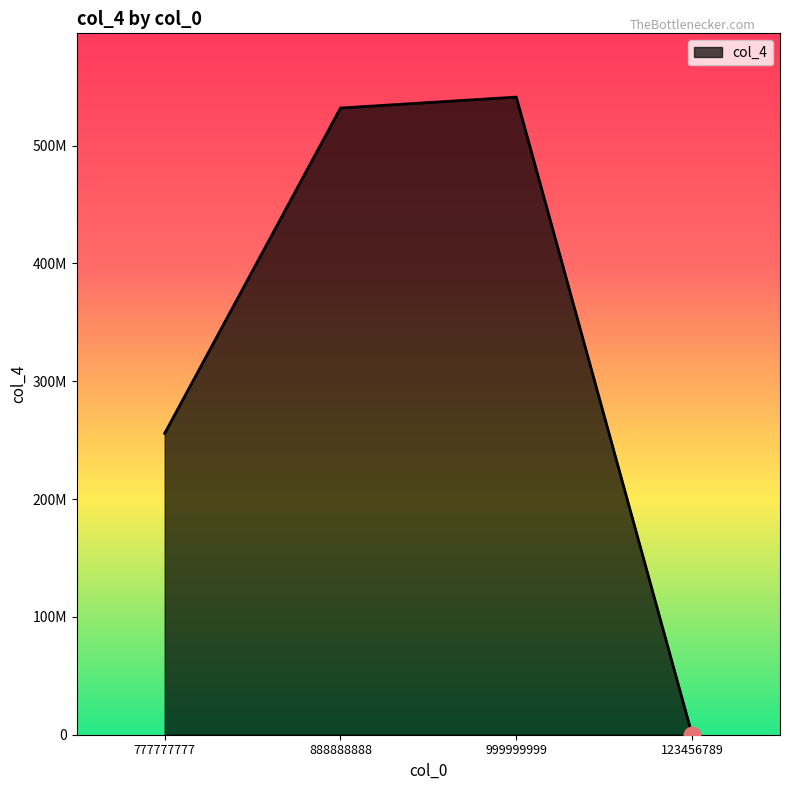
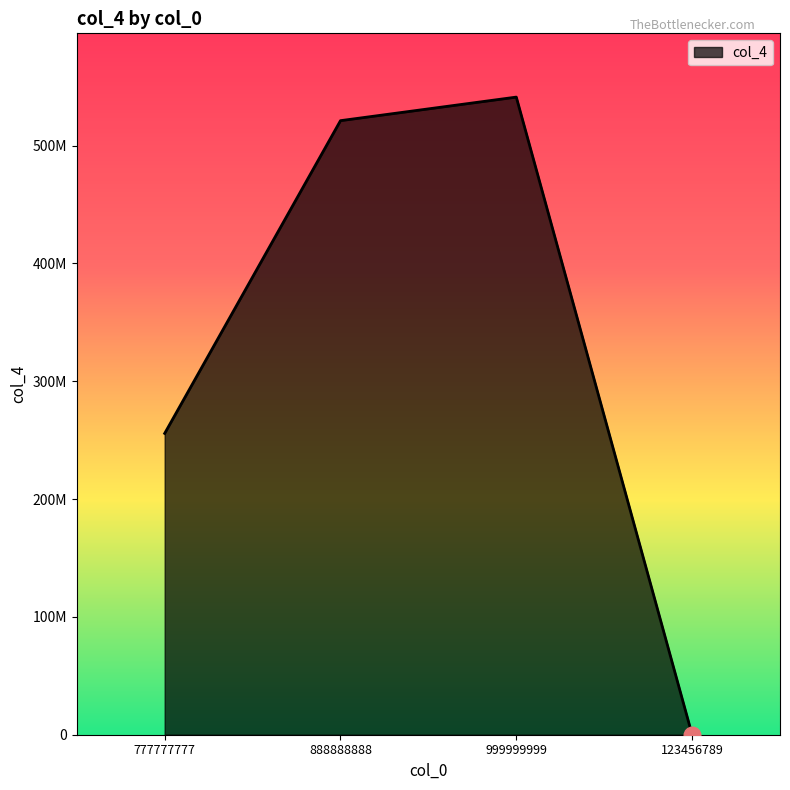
col_4, 888888888: 532000000 -> 521000000
